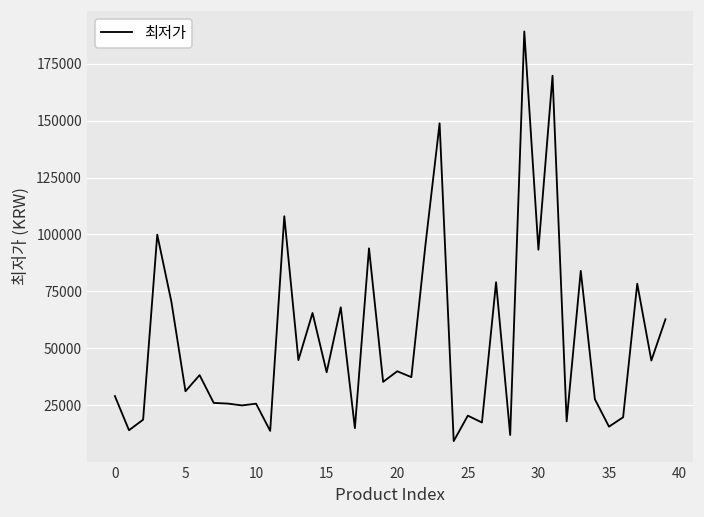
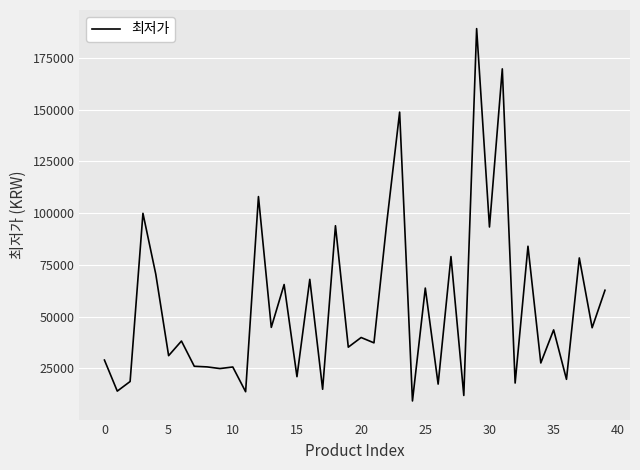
15: 39000 -> 21000
25: 20000 -> 64000
35: 16000 -> 44000
